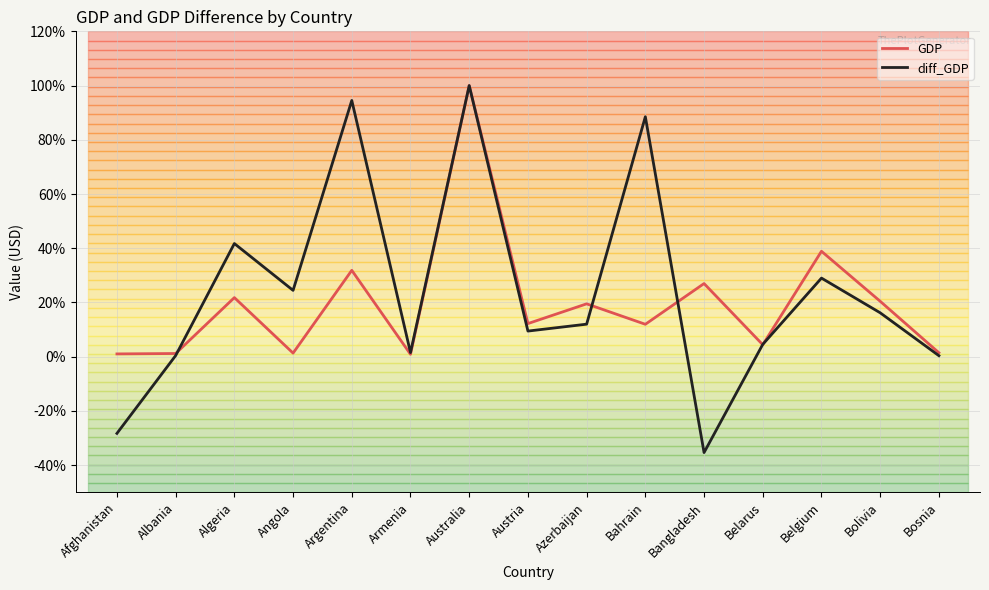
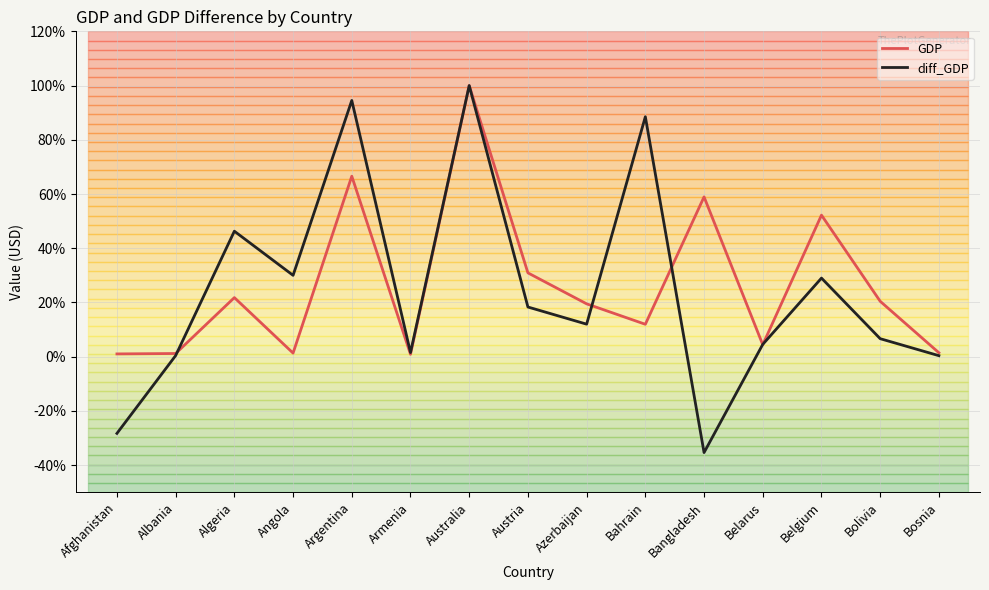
diff_GDP, Algeria: 42% -> 46%
diff_GDP, Angola: 24% -> 30%
GDP, Argentina: 32% -> 67%
GDP, Austria: 12% -> 31%
diff_GDP, Austria: 9% -> 18%
GDP, Bangladesh: 27% -> 59%
GDP, Belgium: 39% -> 52%
diff_GDP, Bolivia: 16% -> 7%
